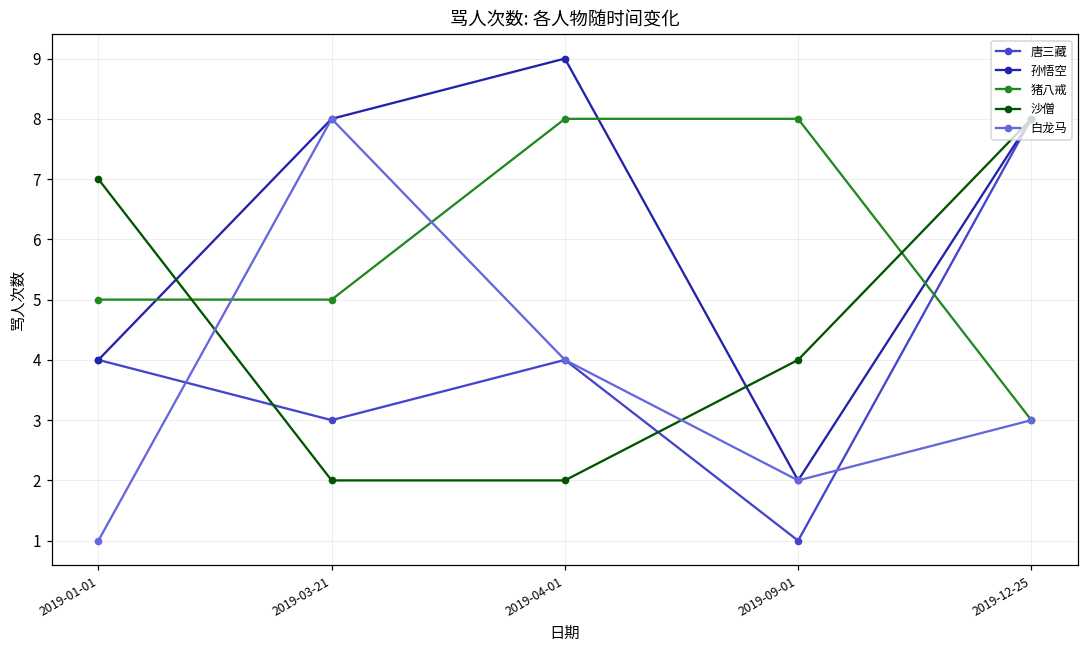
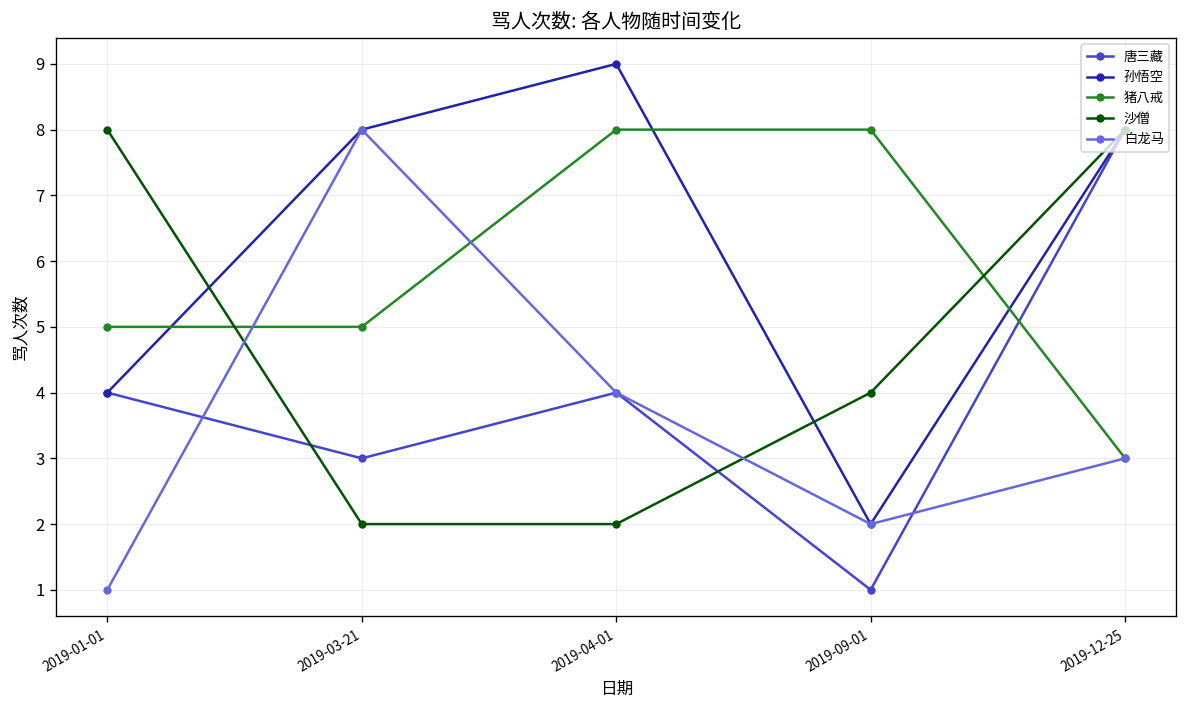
沙僧, 2019-01-01: 7 -> 8
